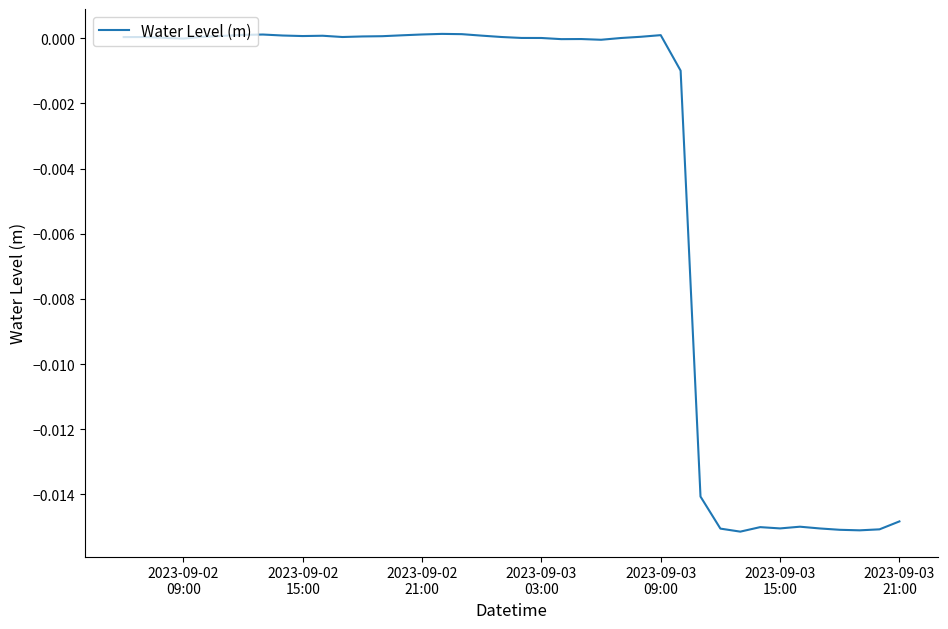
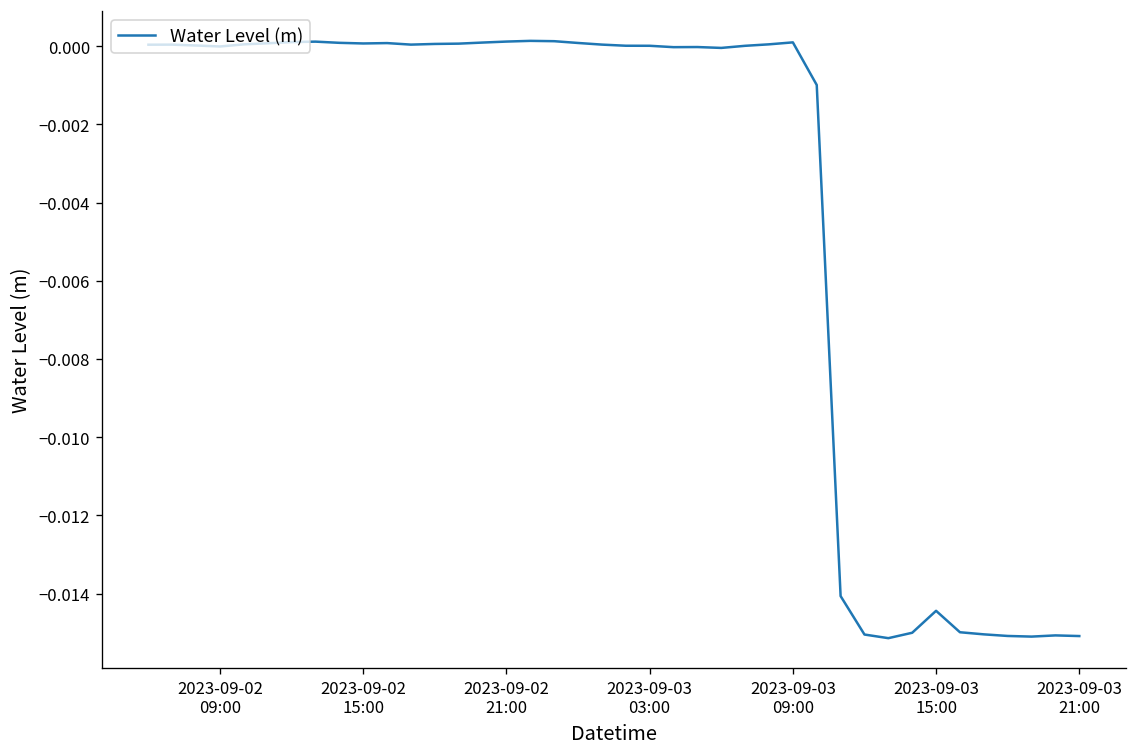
2023-09-03 15:00: -0.0150 -> -0.0144
2023-09-03 21:00: -0.0148 -> -0.0151
